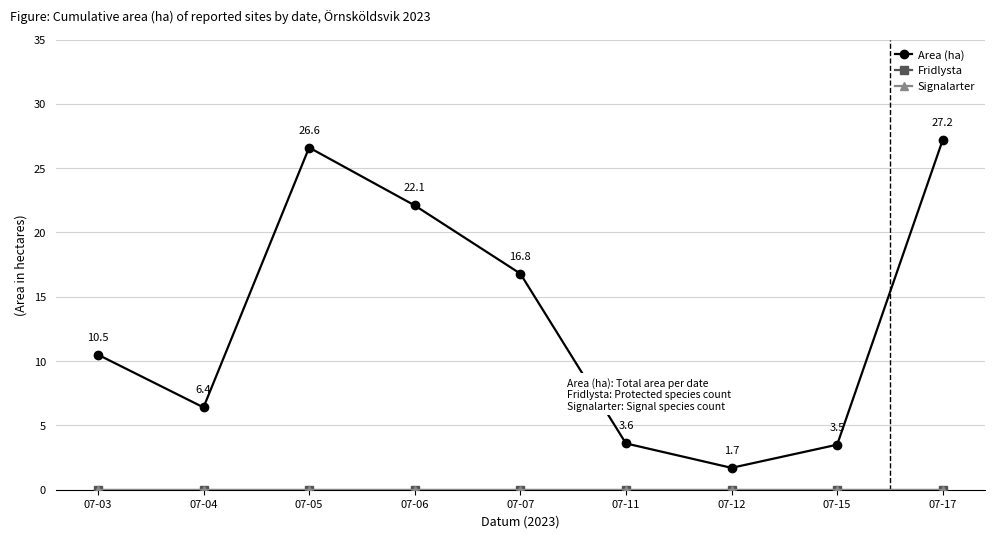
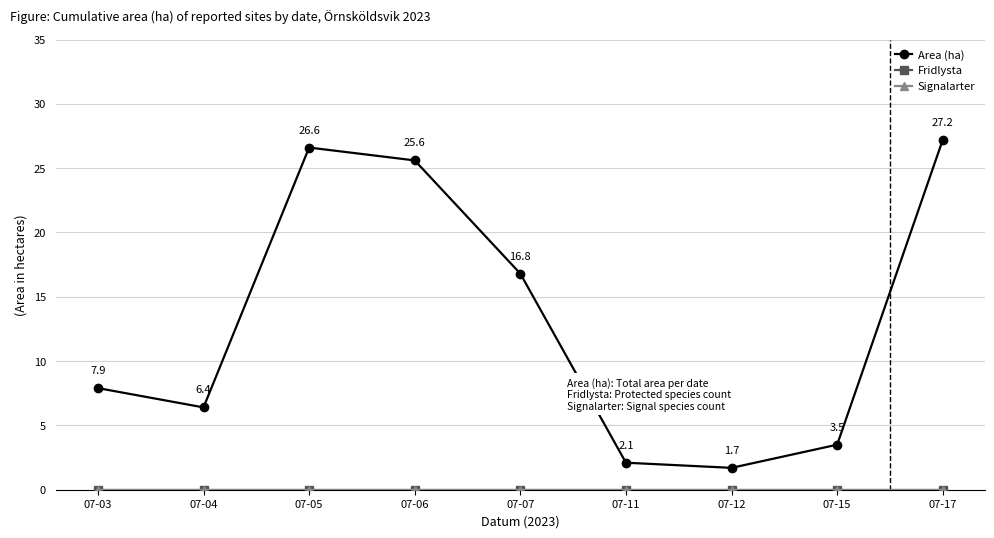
Area (ha), 07-03: 10.5 -> 7.9
Area (ha), 07-06: 22.1 -> 25.6
Area (ha), 07-11: 3.6 -> 2.1
